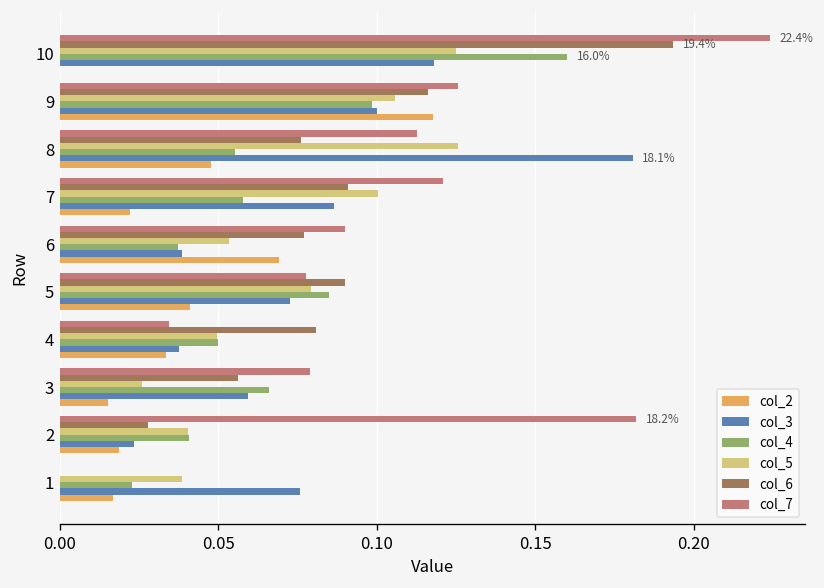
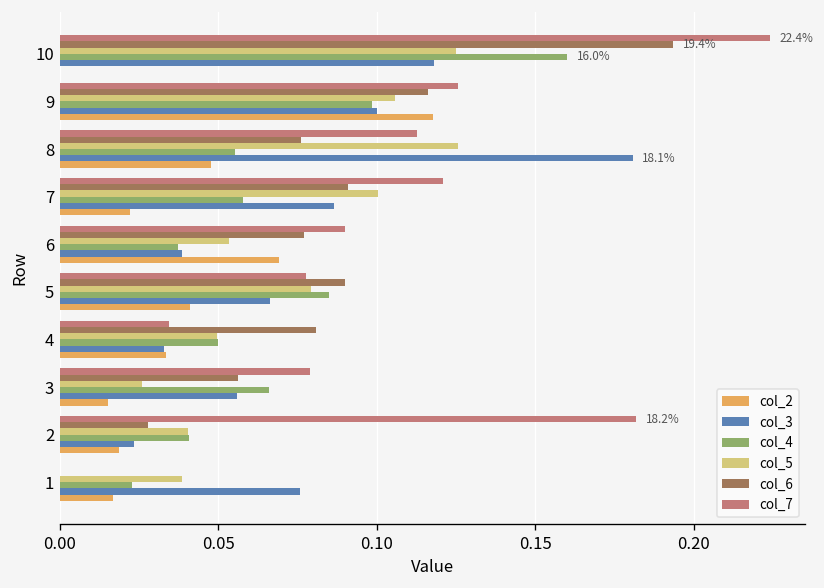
col_3, 5: 0.073 -> 0.066
col_3, 4: 0.037 -> 0.033
col_3, 3: 0.059 -> 0.056
